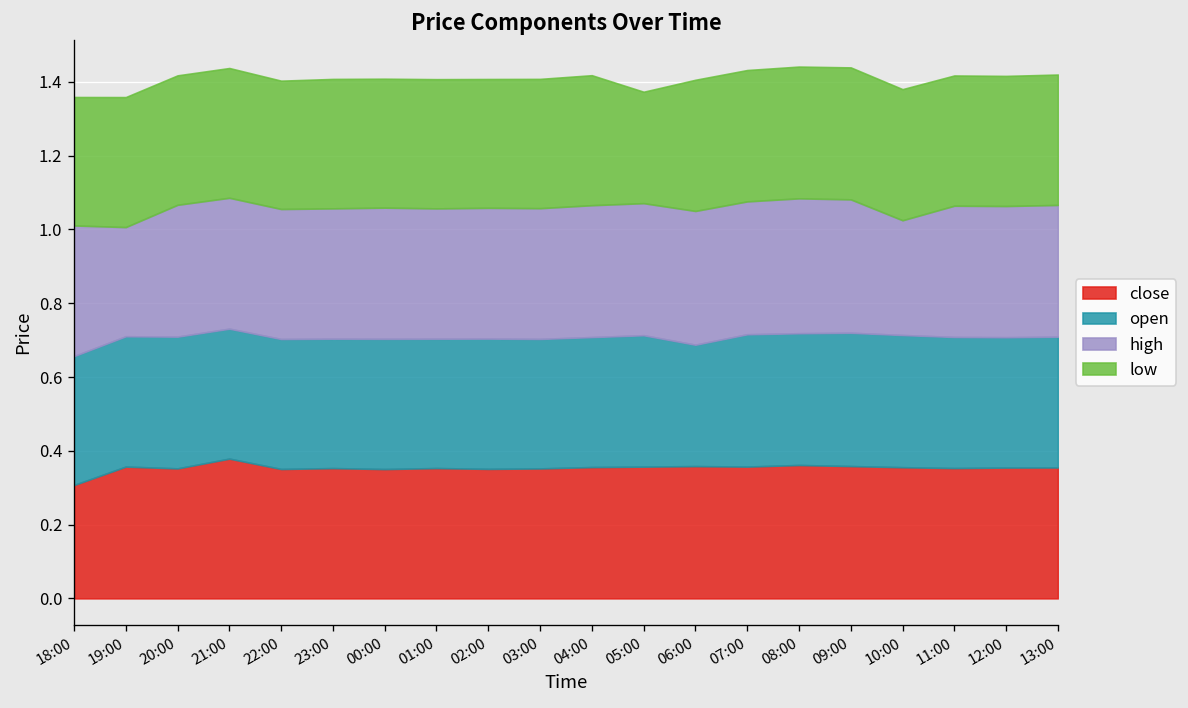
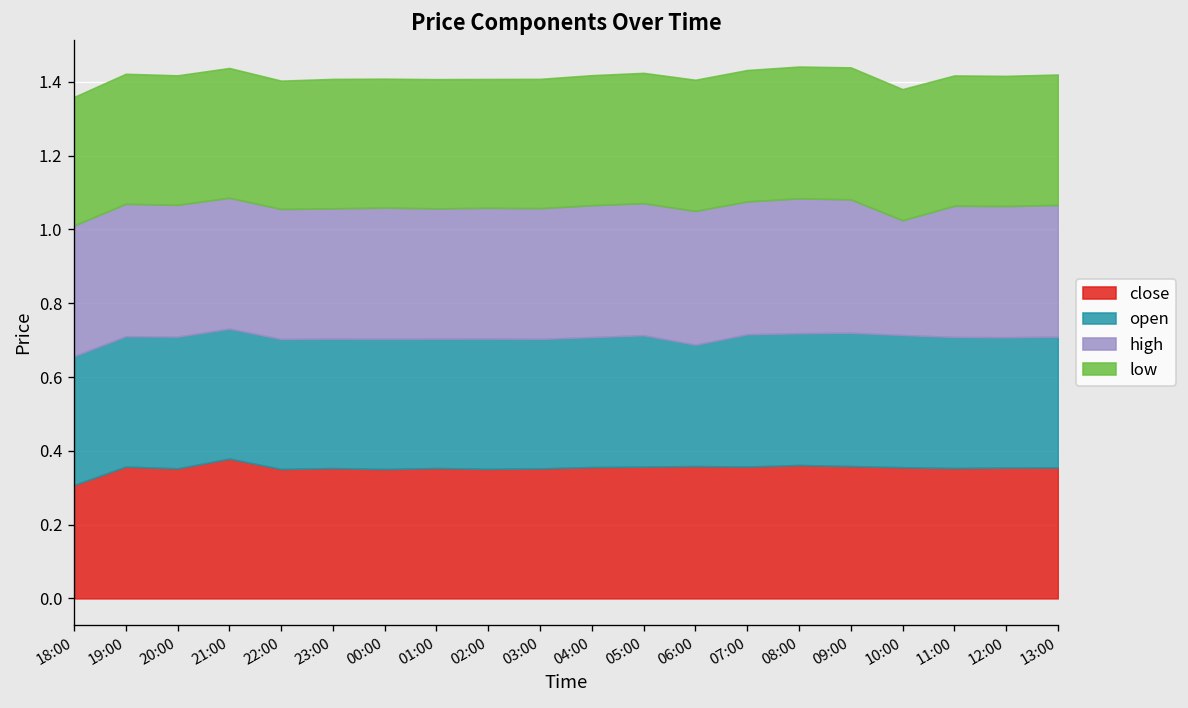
high, 19:00: 0.30 -> 0.36
low, 05:00: 0.30 -> 0.35
